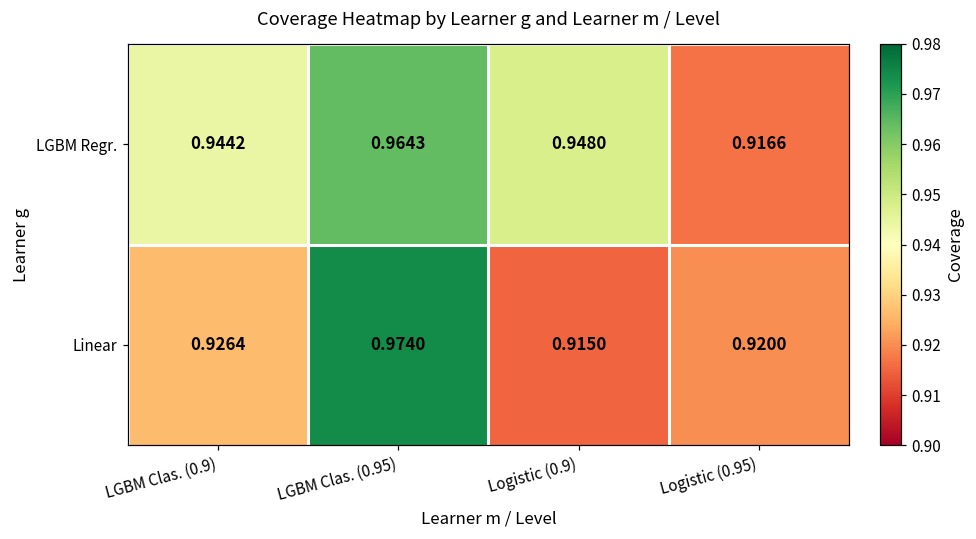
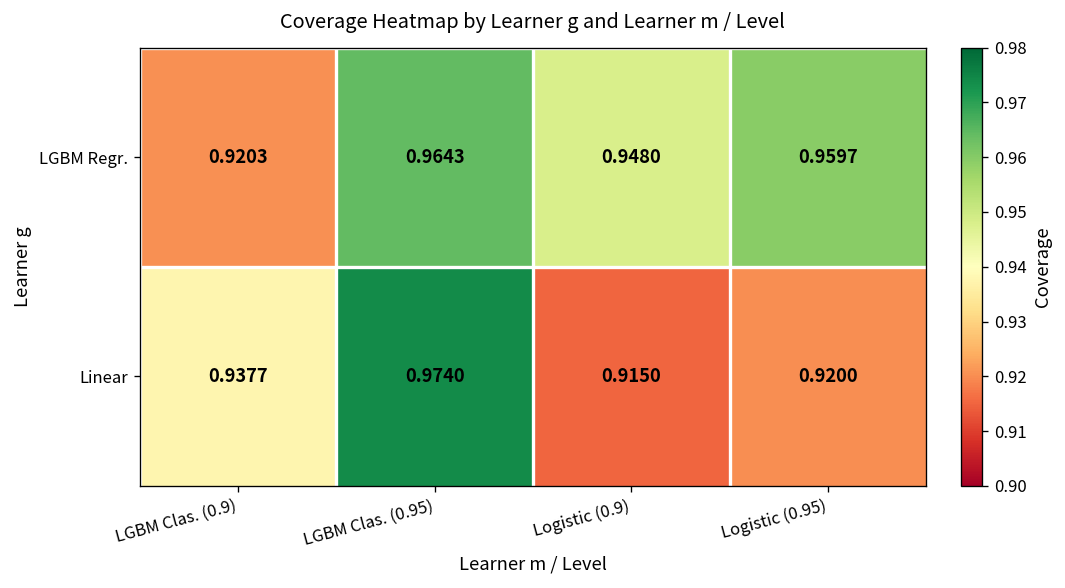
LGBM Regr., LGBM Clas. (0.9): 0.9442 -> 0.9203
LGBM Regr., Logistic (0.95): 0.9166 -> 0.9597
Linear, LGBM Clas. (0.9): 0.9264 -> 0.9377
